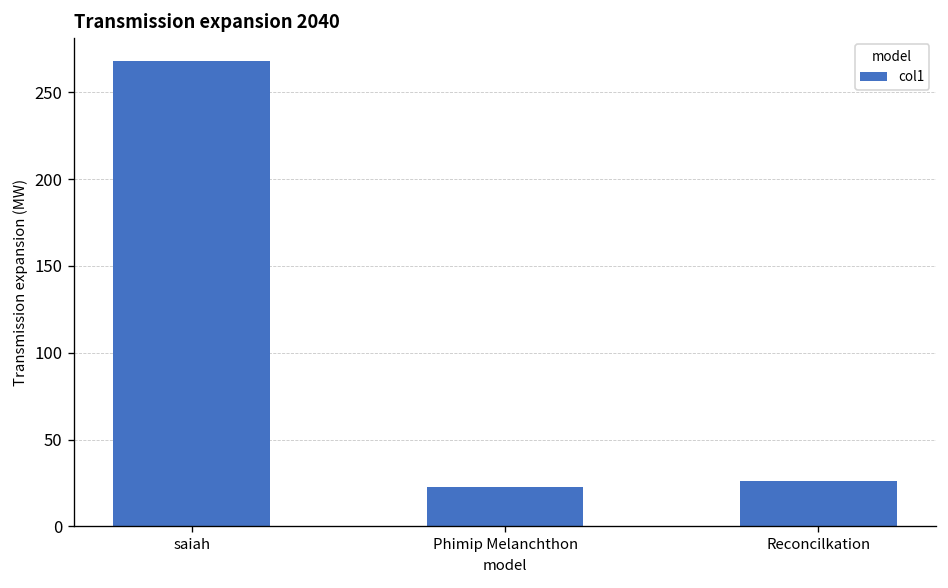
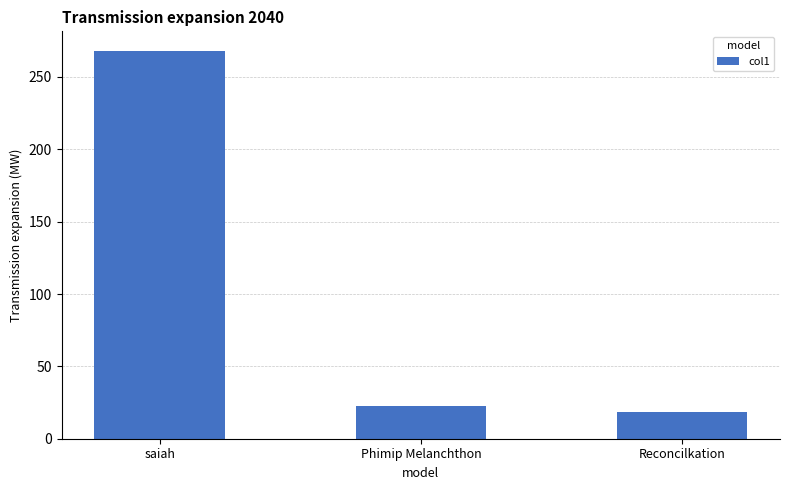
Reconcilkation: 26 -> 18
